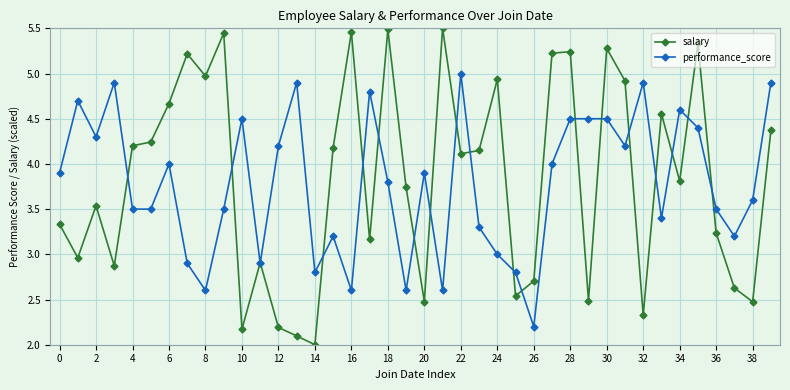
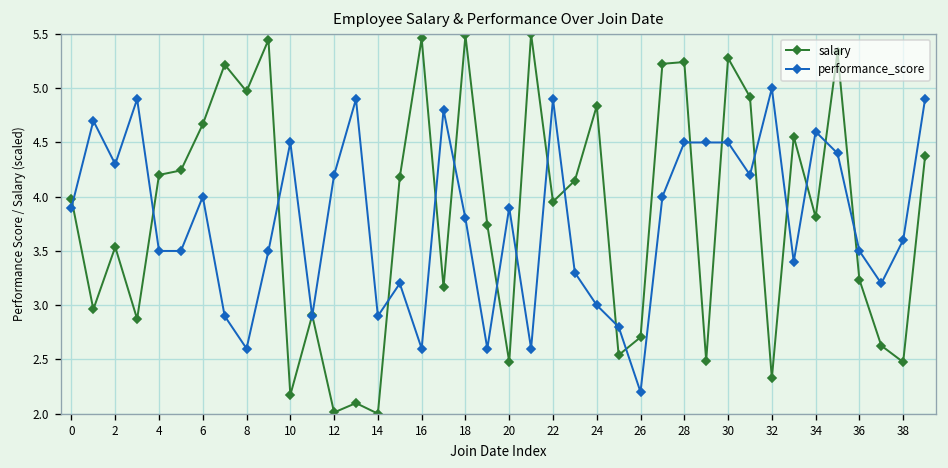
salary, 0: 3.3 -> 4.0
salary, 12: 2.2 -> 2.0
performance_score, 14: 2.8 -> 2.9
salary, 22: 4.1 -> 4.0
performance_score, 22: 5.0 -> 4.9
salary, 24: 4.9 -> 4.8
performance_score, 32: 4.9 -> 5.0
